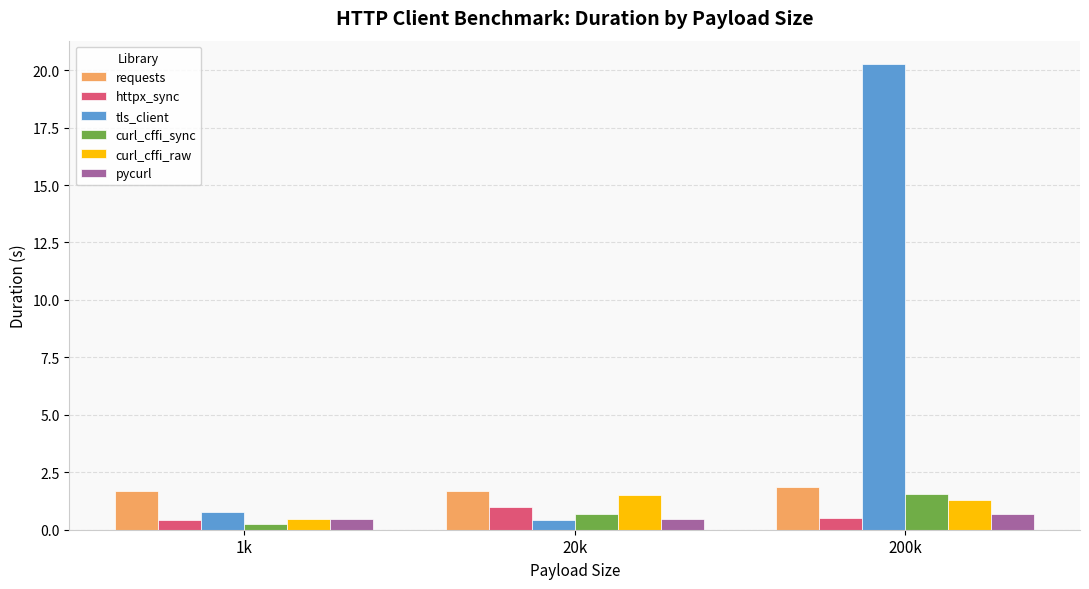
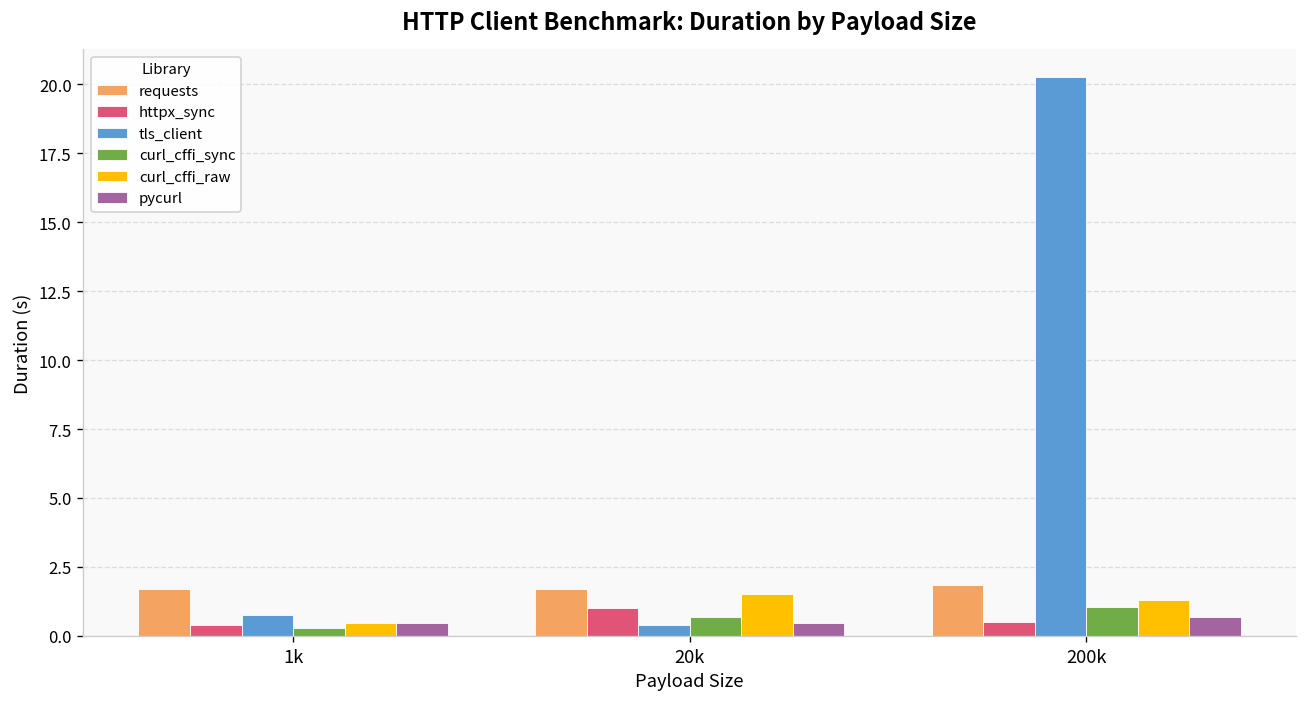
curl_cffi_sync, 200k: 1.6 -> 1.0
